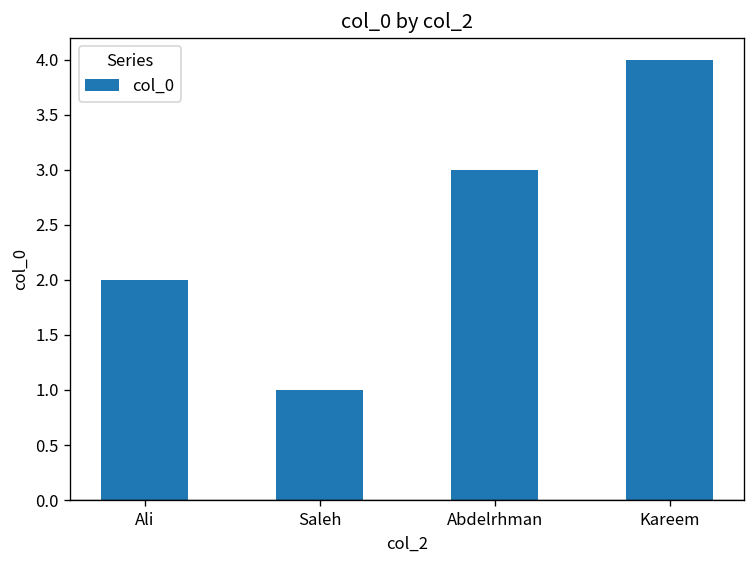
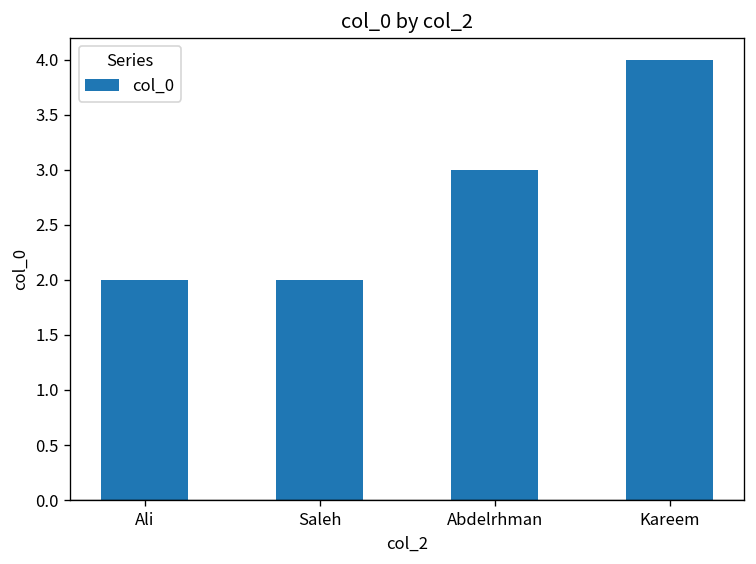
Saleh: 1 -> 2
